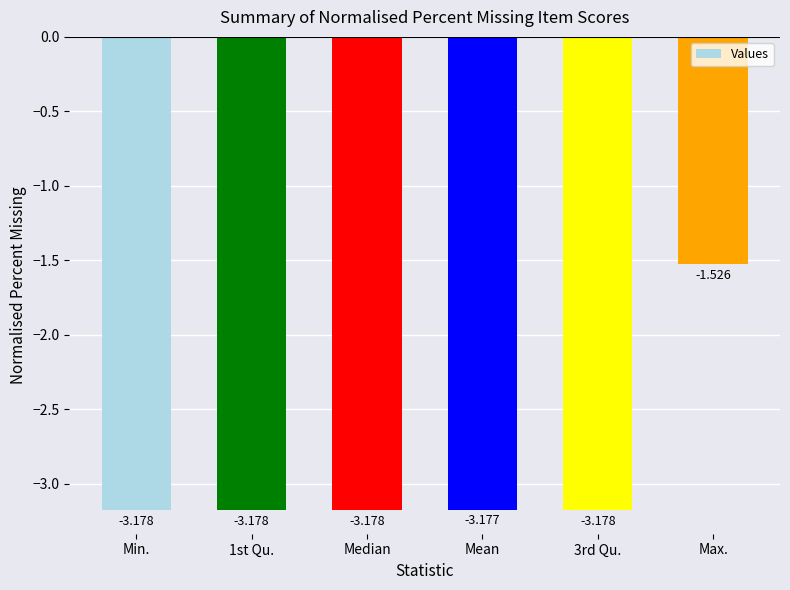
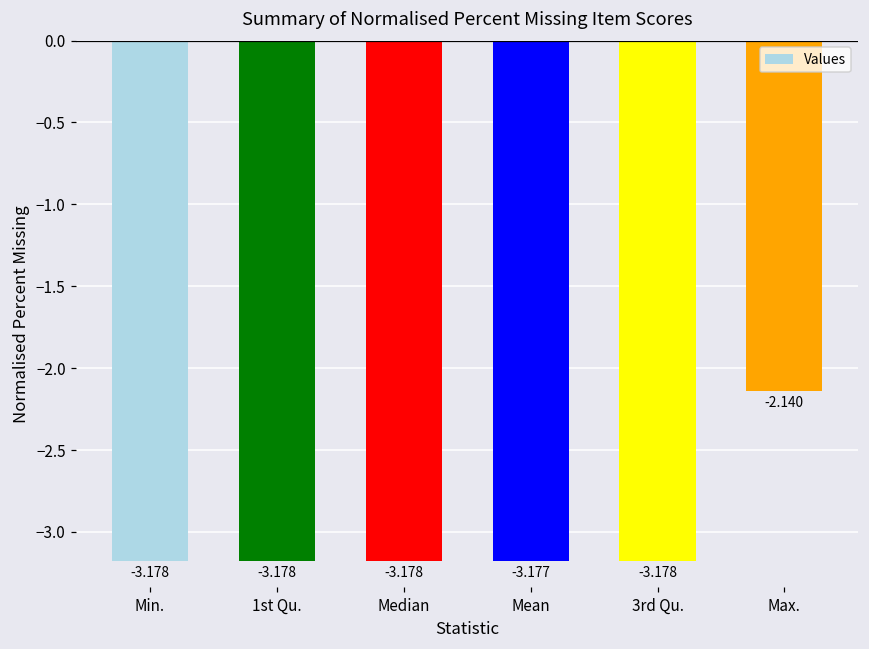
Max.: -1.526 -> -2.140
